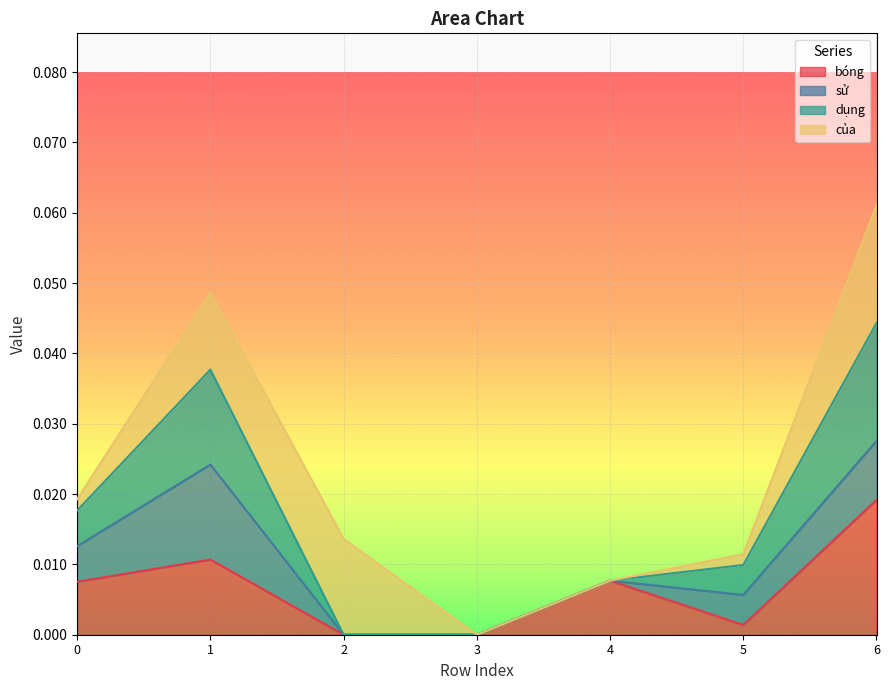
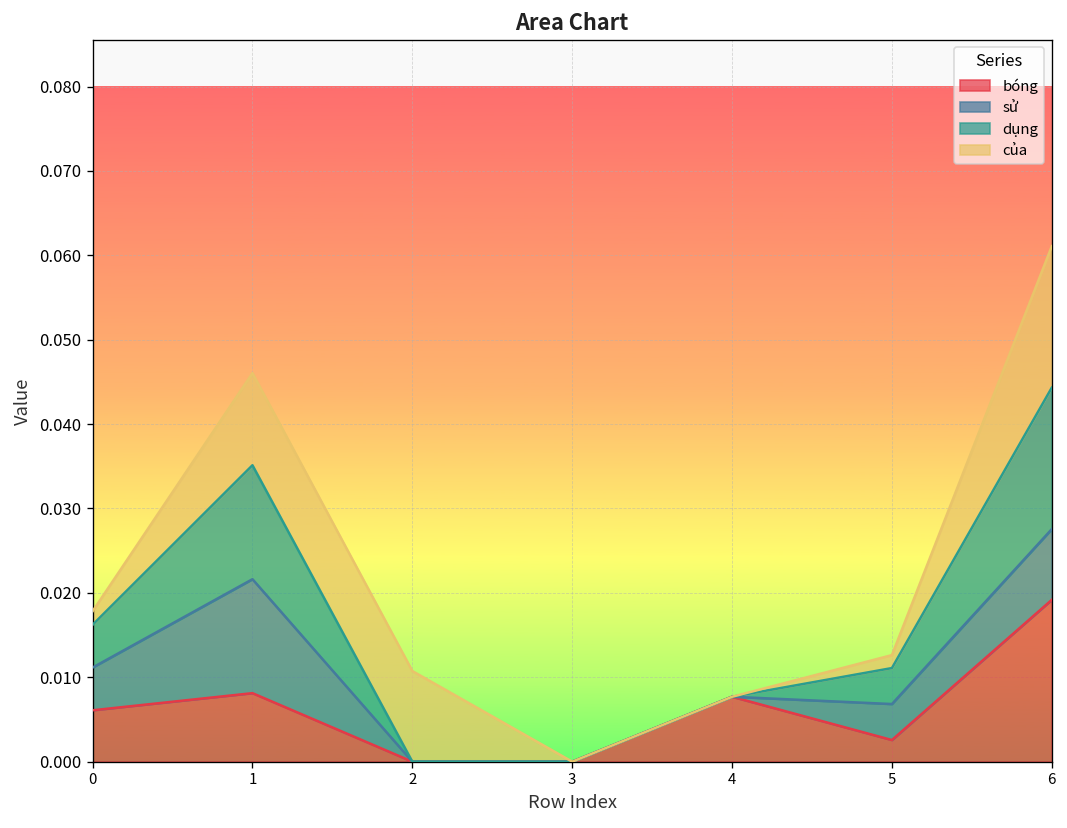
bóng, 0: 0.008 -> 0.006
bóng, 1: 0.011 -> 0.008
của, 2: 0.014 -> 0.011
bóng, 5: 0.001 -> 0.003
